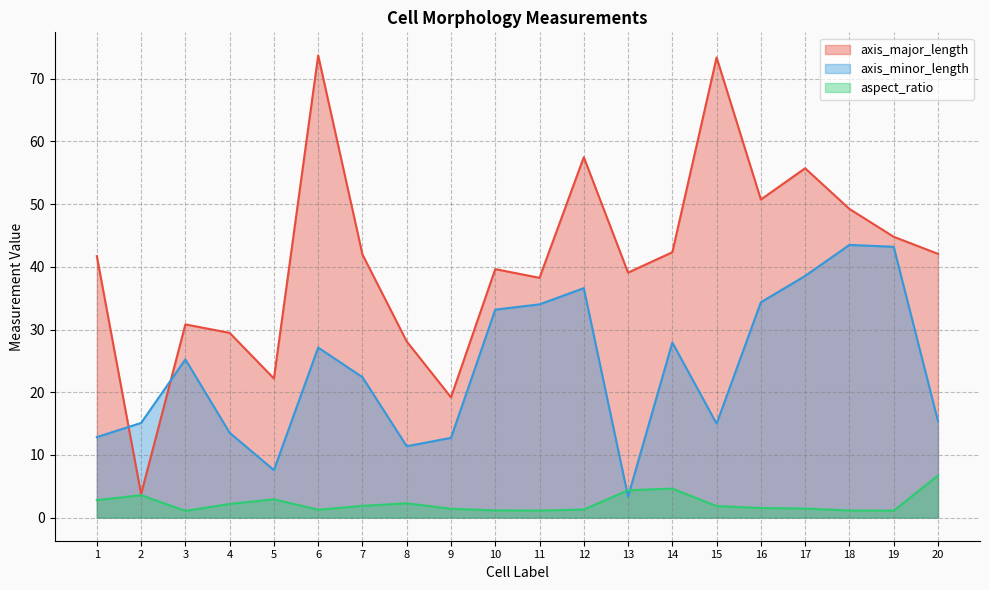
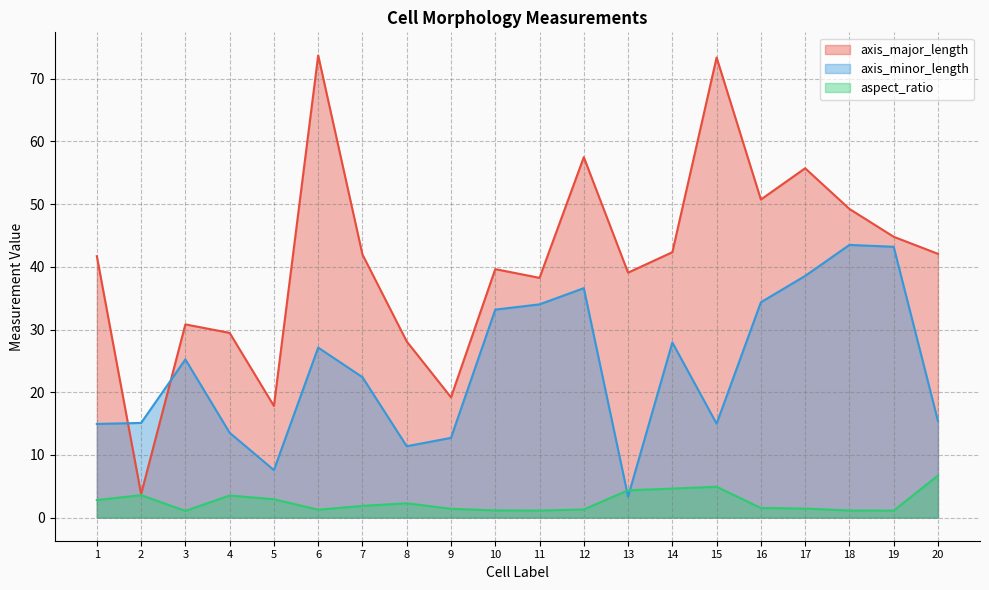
axis_minor_length, 1: 13 -> 15
aspect_ratio, 4: 2 -> 4
axis_major_length, 5: 22 -> 18
aspect_ratio, 15: 2 -> 5
